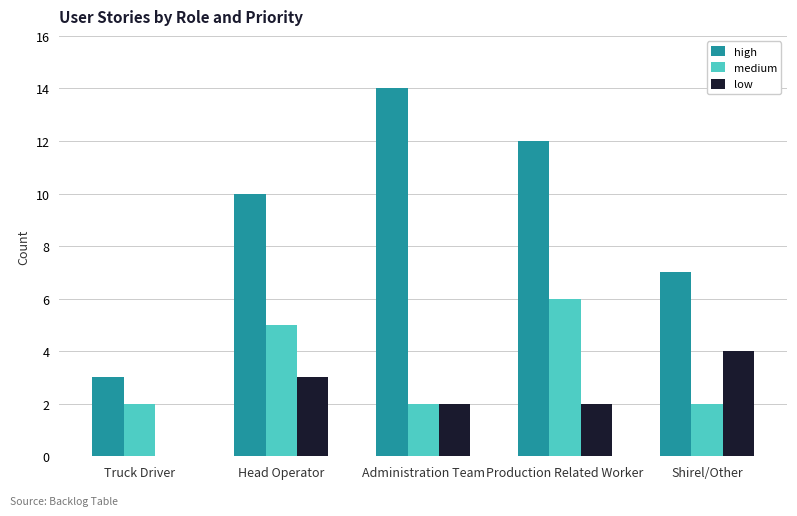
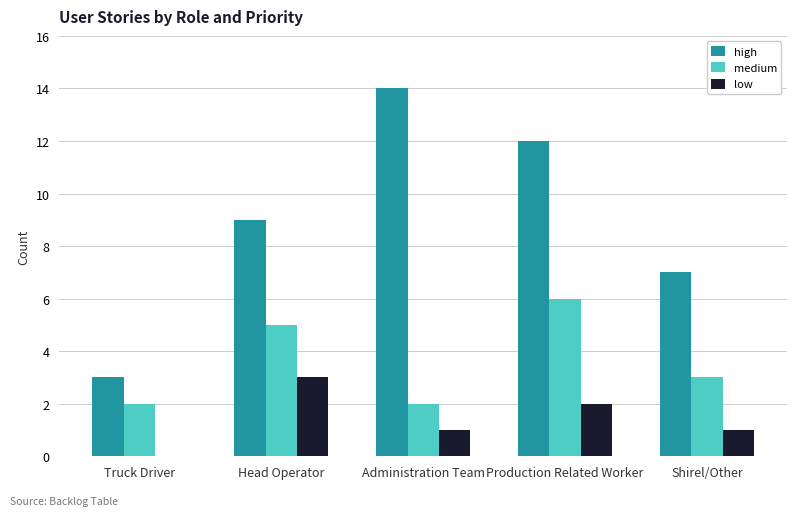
high, Head Operator: 10 -> 9
low, Administration Team: 2 -> 1
medium, Shirel/Other: 2 -> 3
low, Shirel/Other: 4 -> 1
